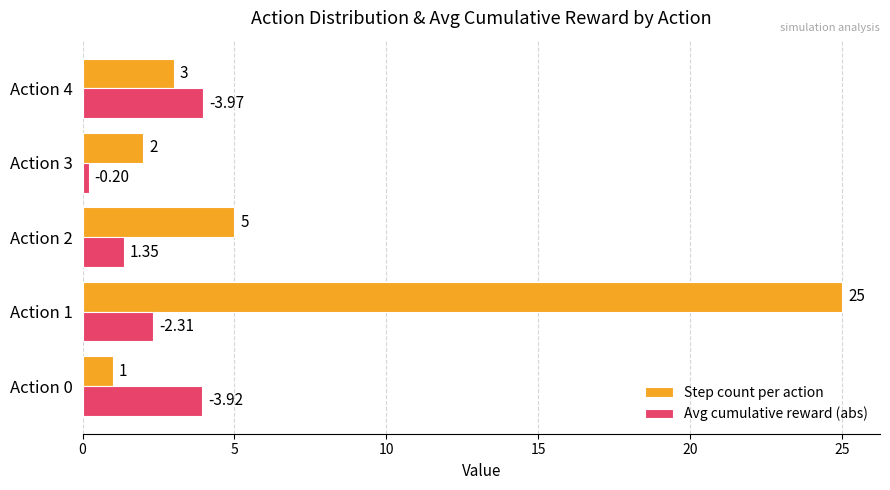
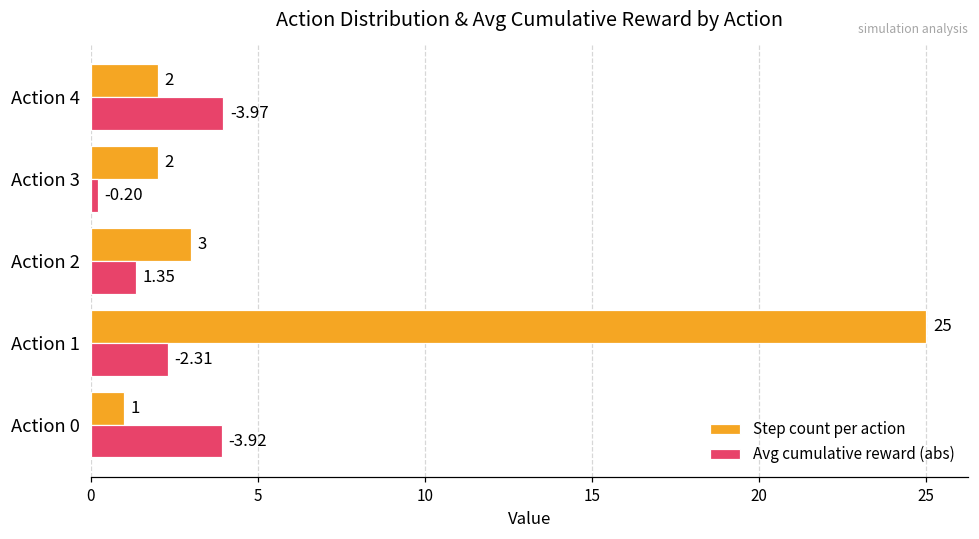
Step count per action, Action 4: 3 -> 2
Step count per action, Action 2: 5 -> 3
